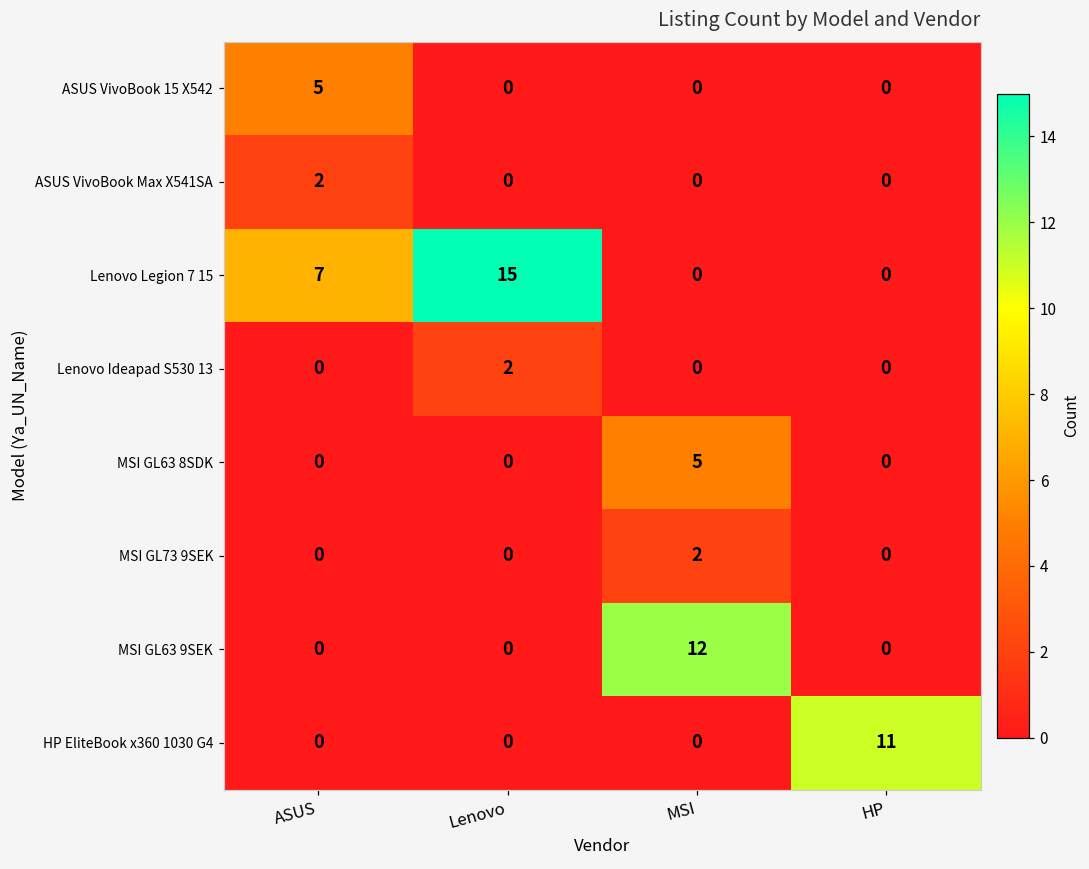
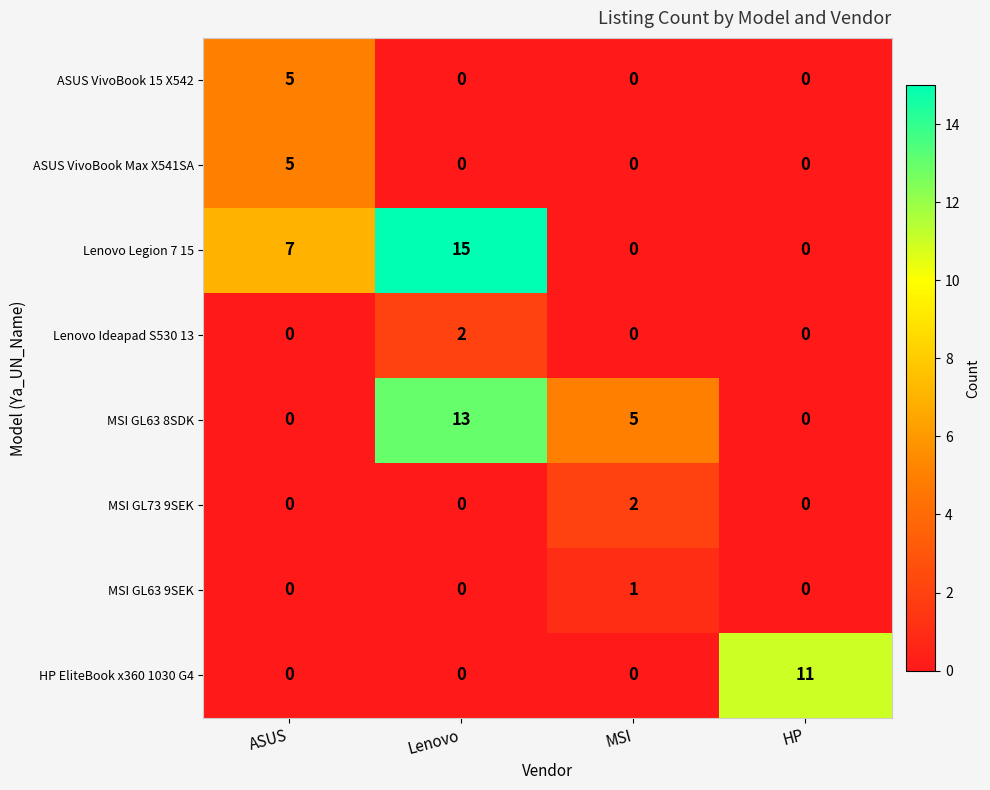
ASUS VivoBook Max X541SA, ASUS: 2 -> 5
MSI GL63 8SDK, Lenovo: 0 -> 13
MSI GL63 9SEK, MSI: 12 -> 1
